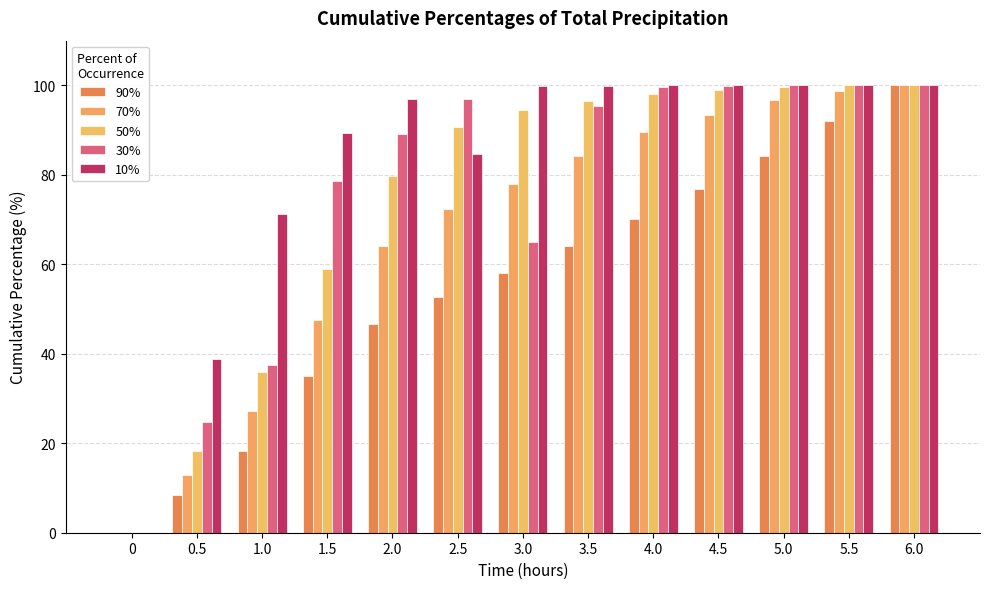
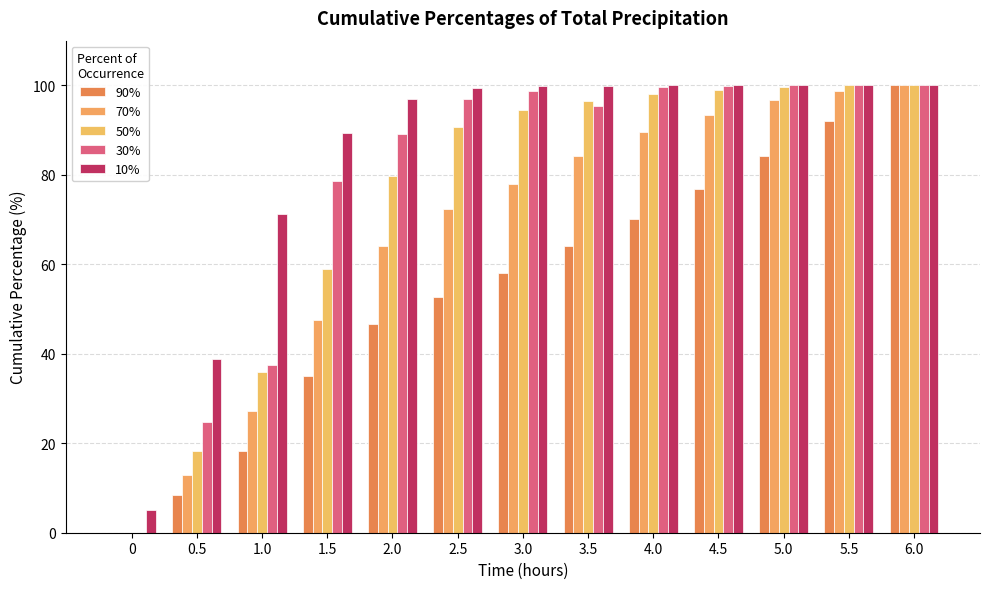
10%, 0: 0 -> 5
10%, 2.5: 85 -> 99
30%, 3.0: 65 -> 99
